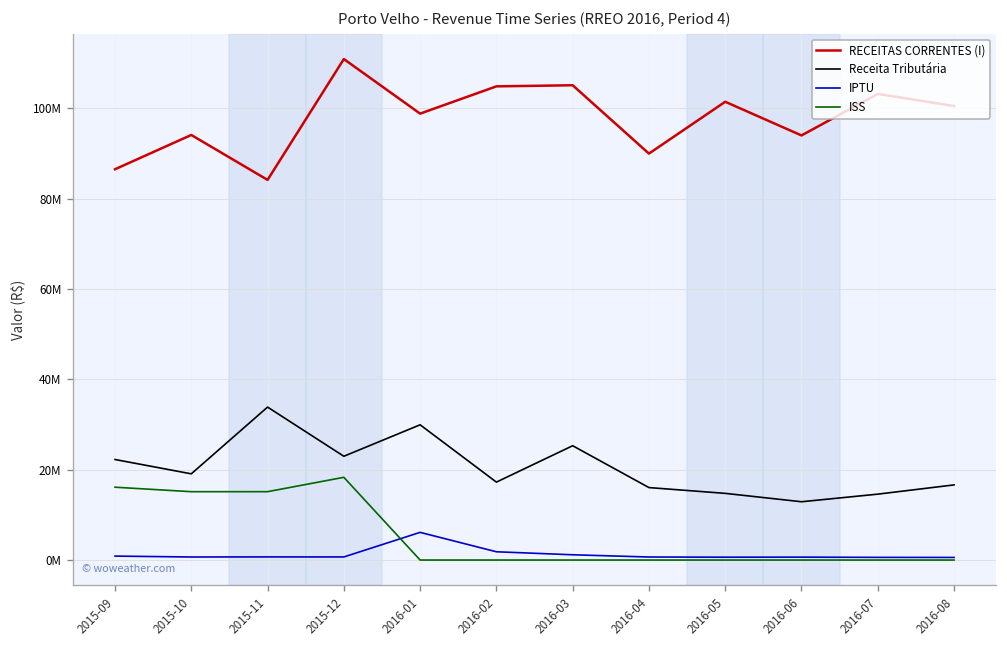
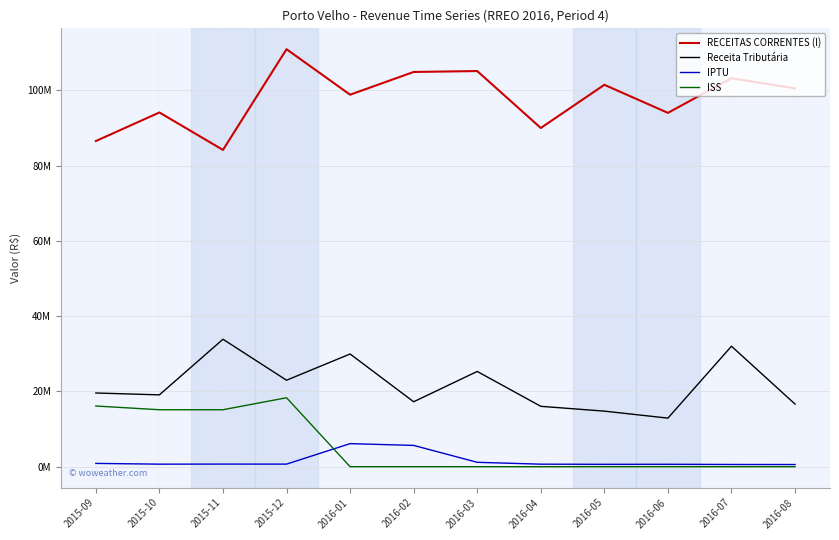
Receita Tributária, 2015-09: 22000000 -> 20000000
IPTU, 2016-02: 2000000 -> 6000000
Receita Tributária, 2016-07: 15000000 -> 32000000
